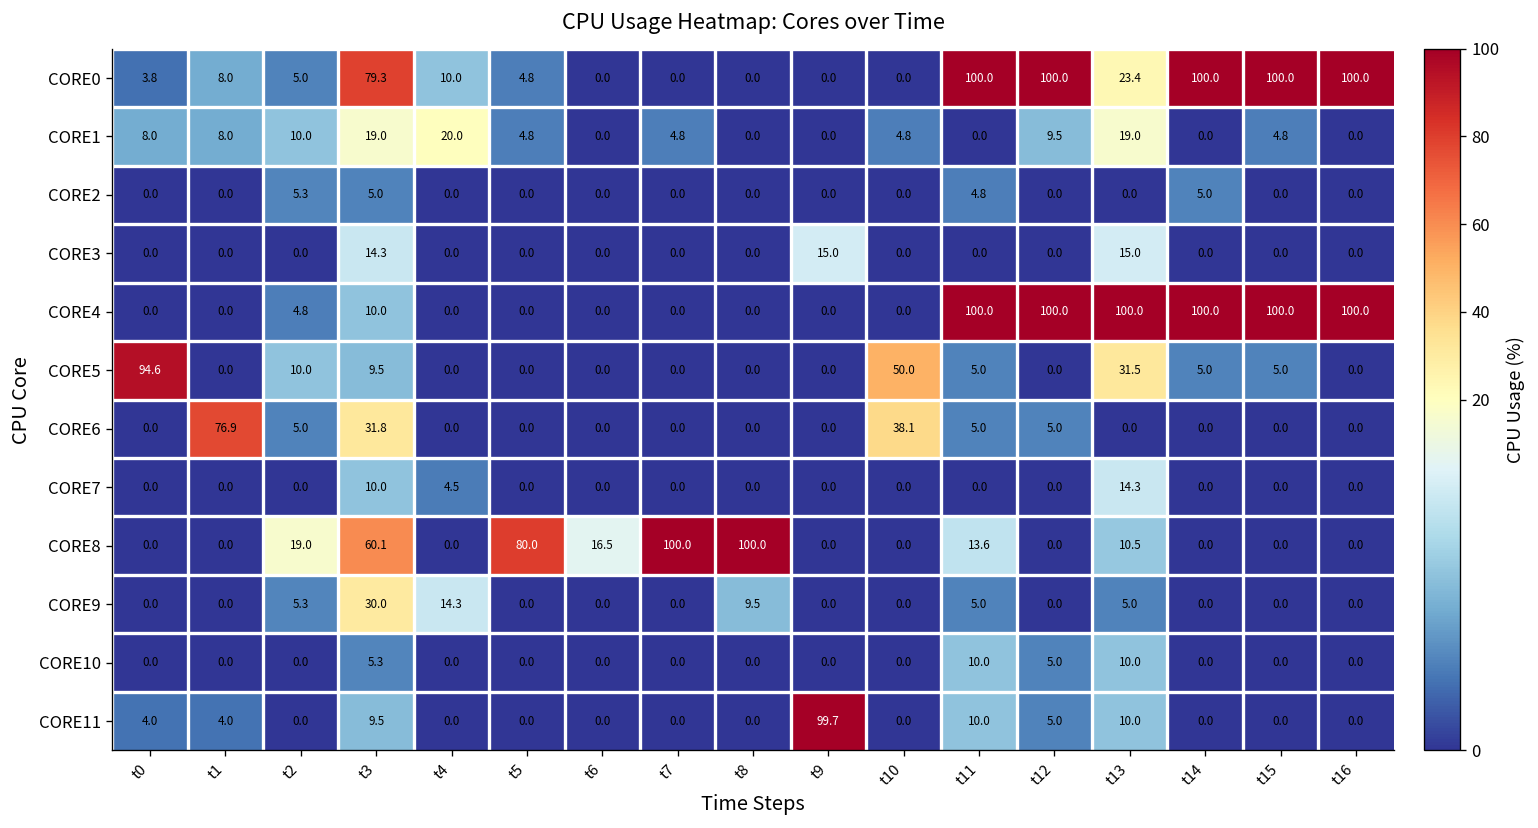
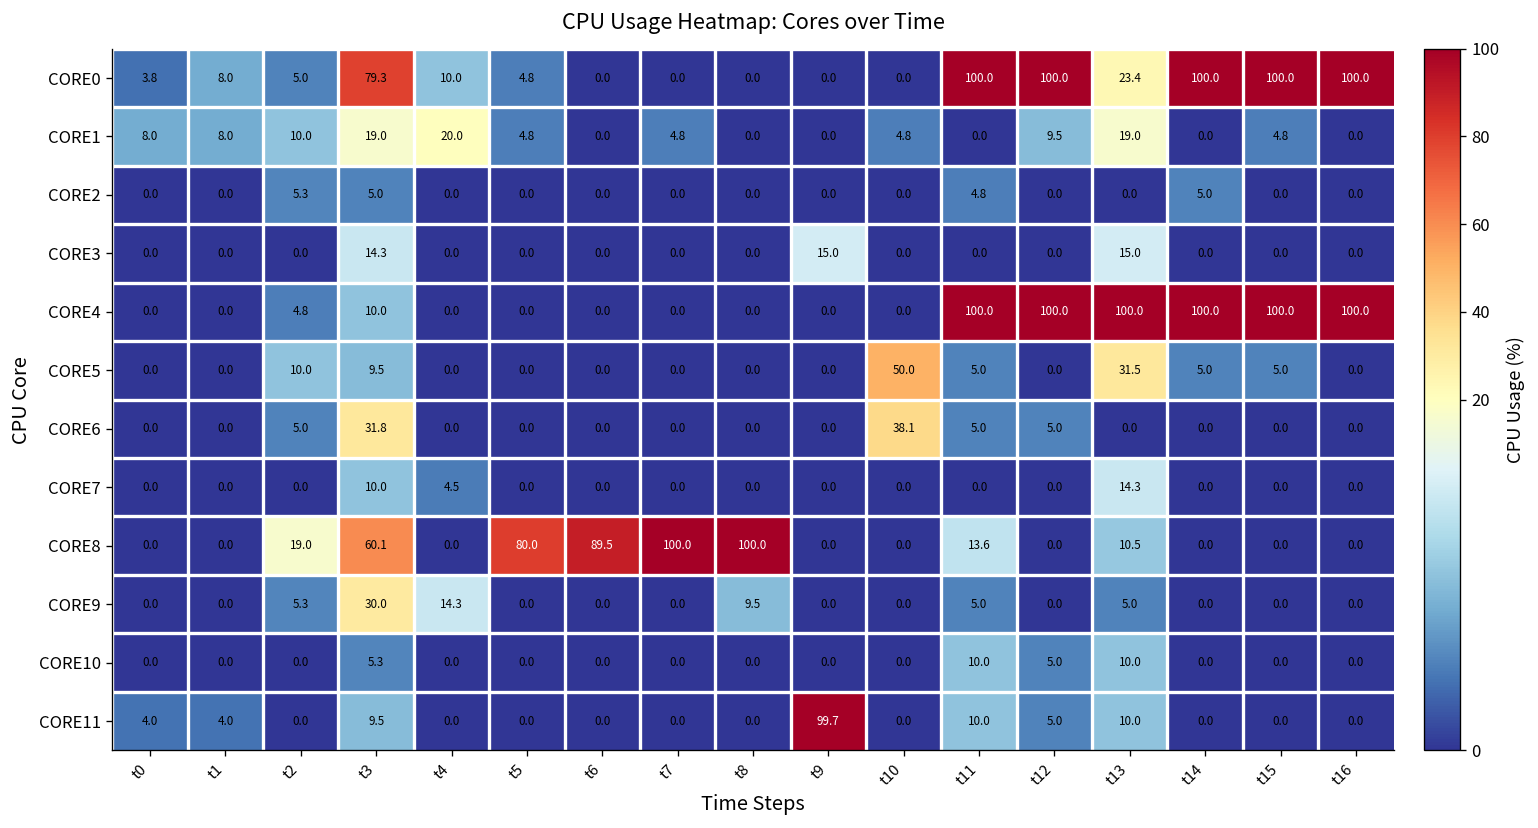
CORE5, t0: 94.6 -> 0.0
CORE6, t1: 76.9 -> 0.0
CORE8, t6: 16.5 -> 89.5
